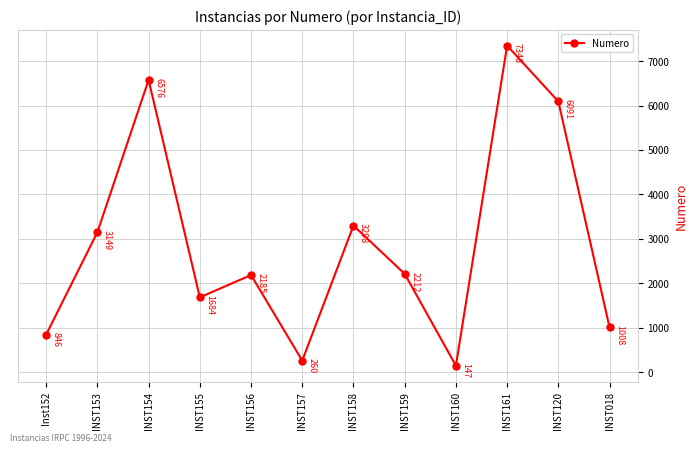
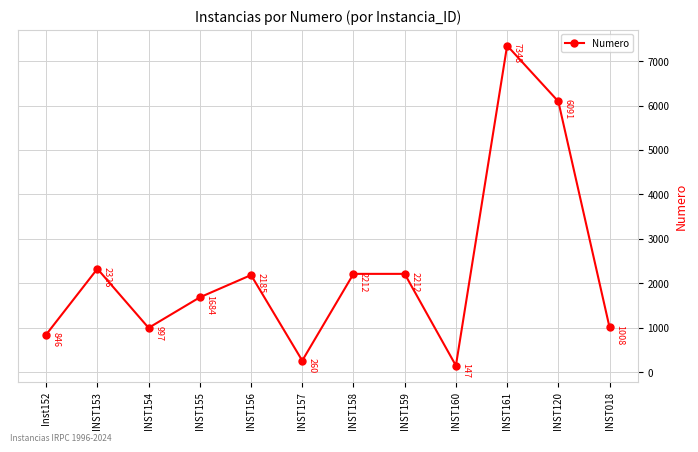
INST153: 3149 -> 2326
INST154: 6576 -> 997
INST158: 3298 -> 2212
